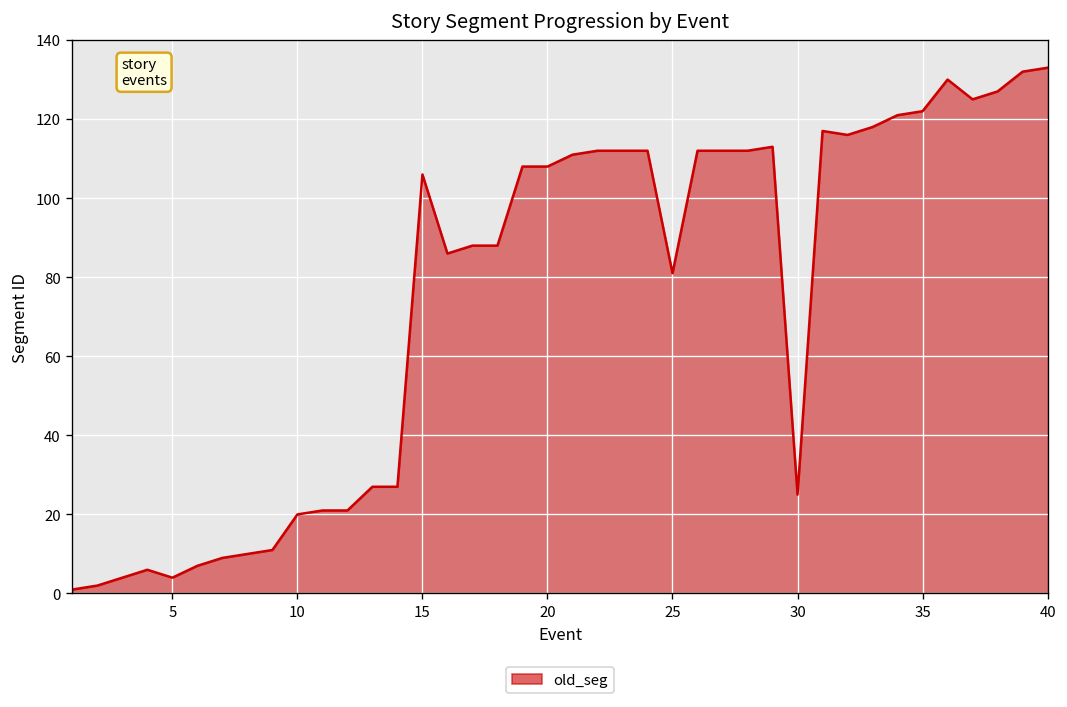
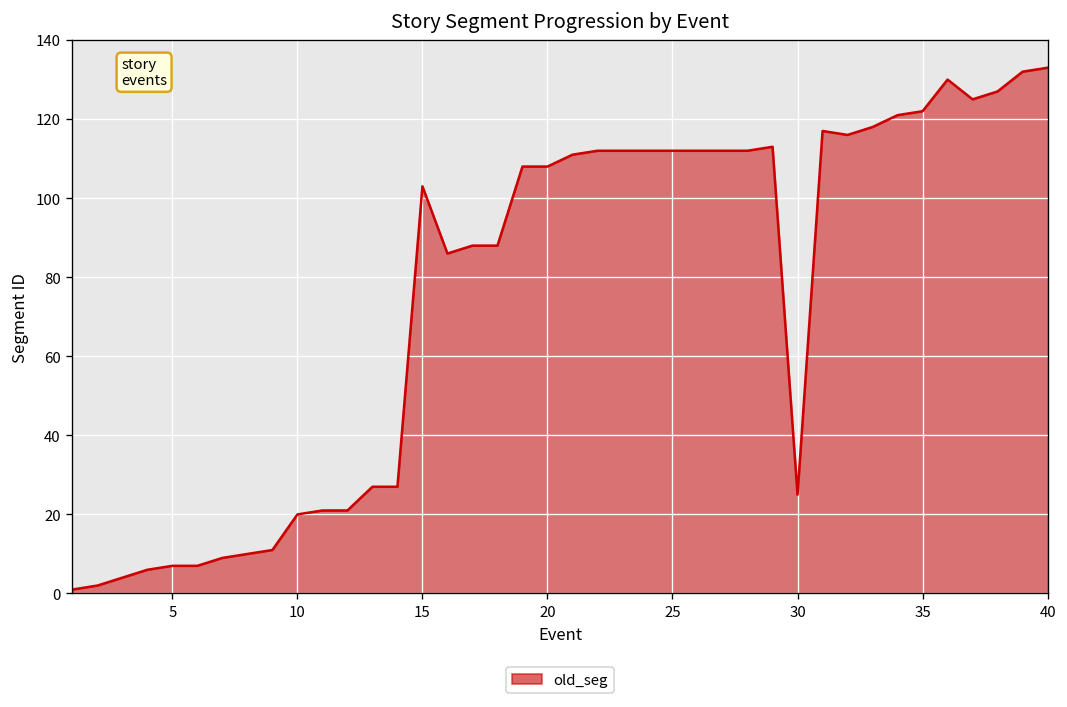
5: 4 -> 7
15: 106 -> 103
25: 81 -> 112
